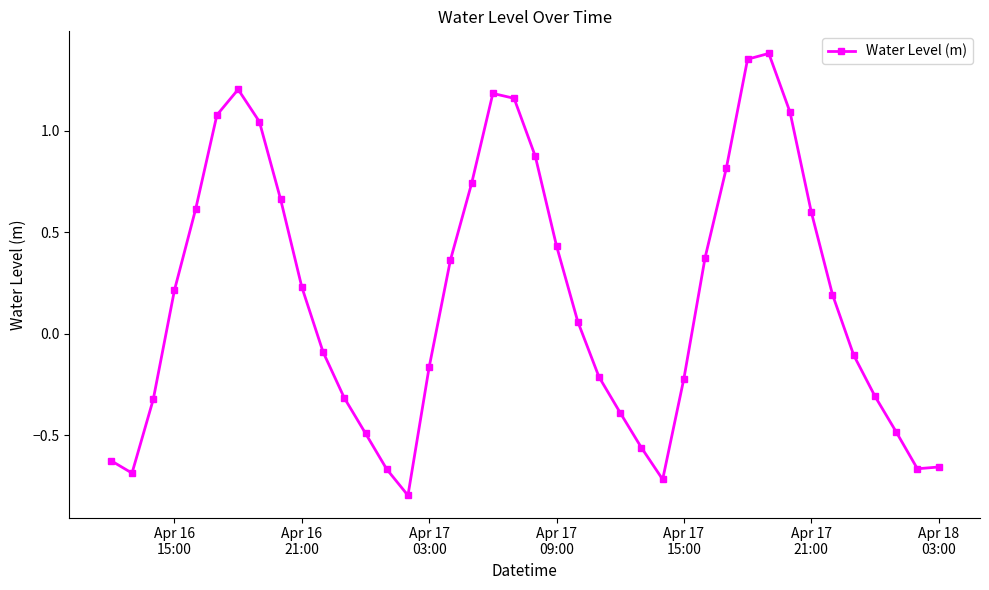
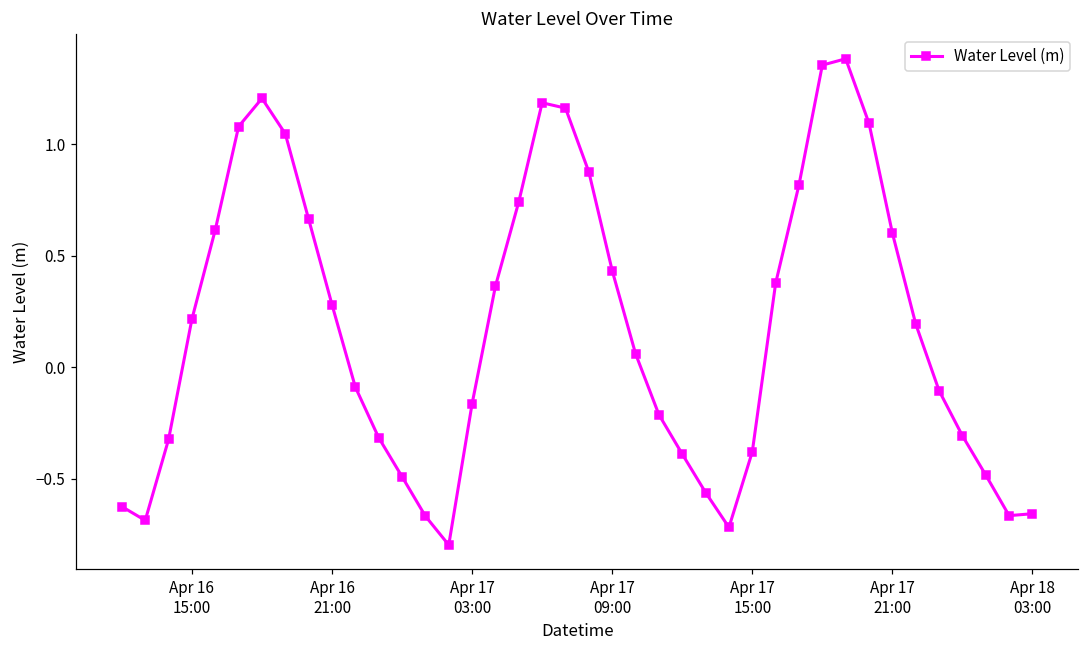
Apr 16 21:00: 0.23 -> 0.28
Apr 17 15:00: -0.22 -> -0.38
